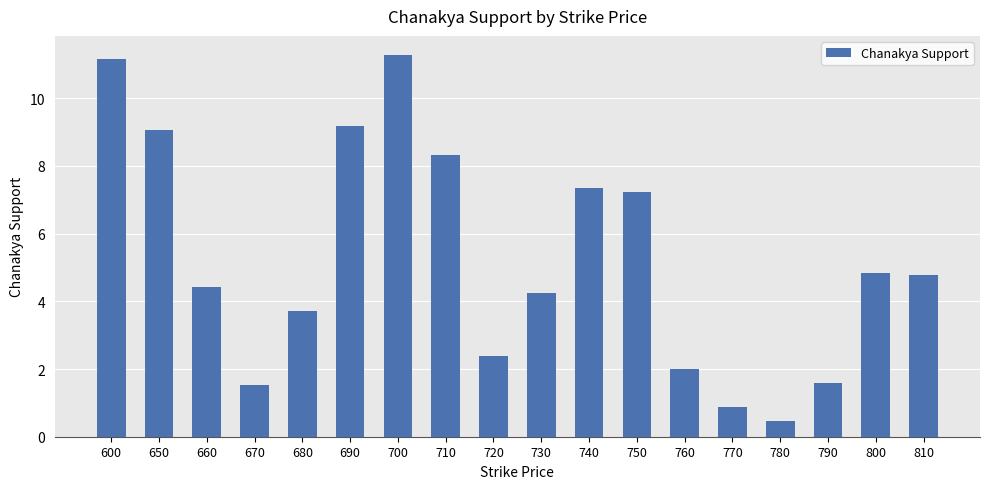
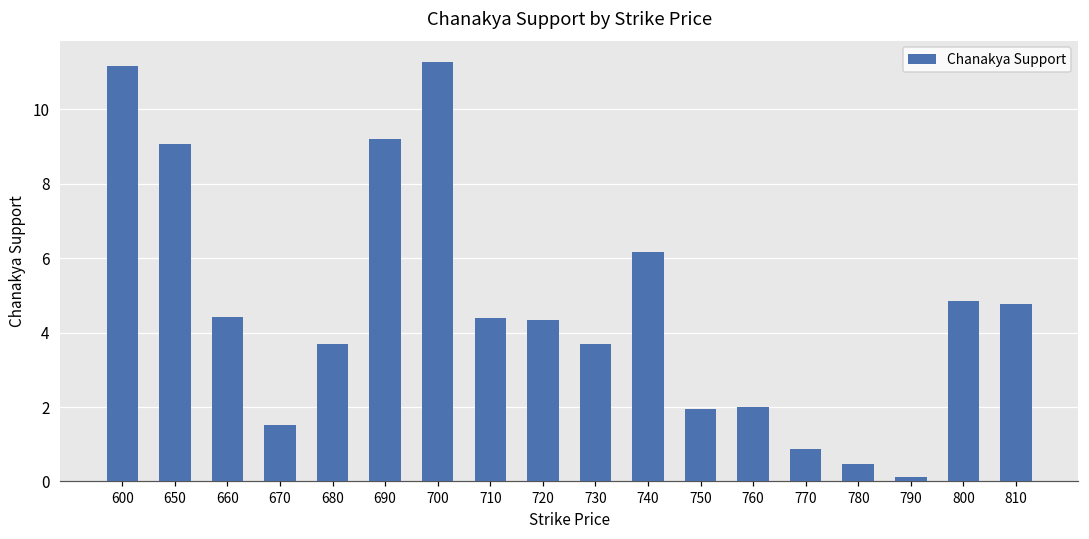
710: 8.3 -> 4.4
720: 2.4 -> 4.3
730: 4.2 -> 3.7
740: 7.3 -> 6.2
750: 7.2 -> 1.9
790: 1.6 -> 0.1
